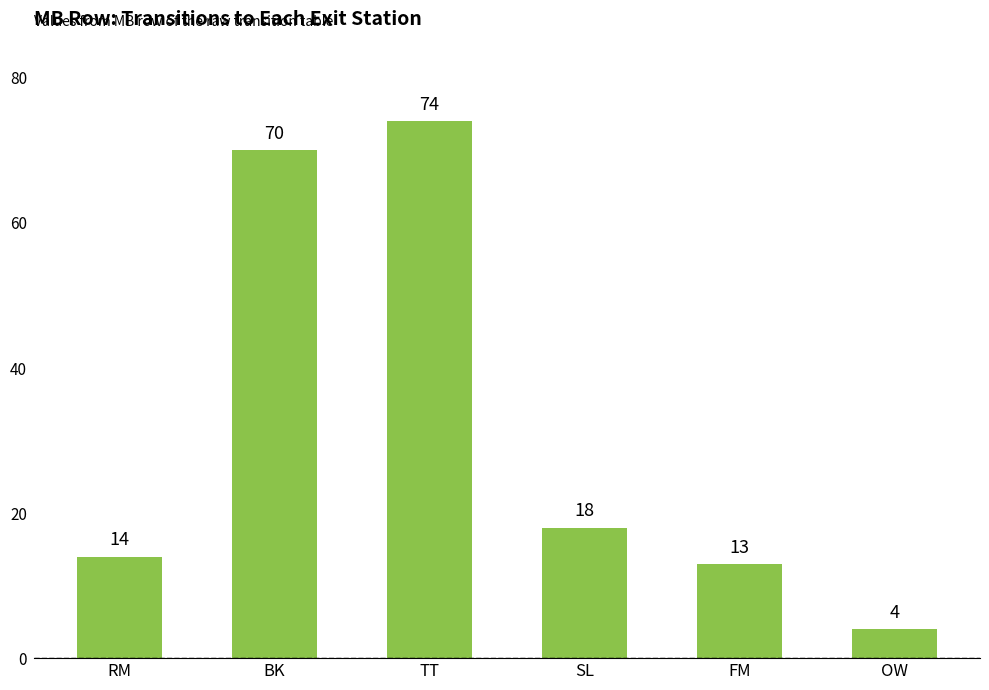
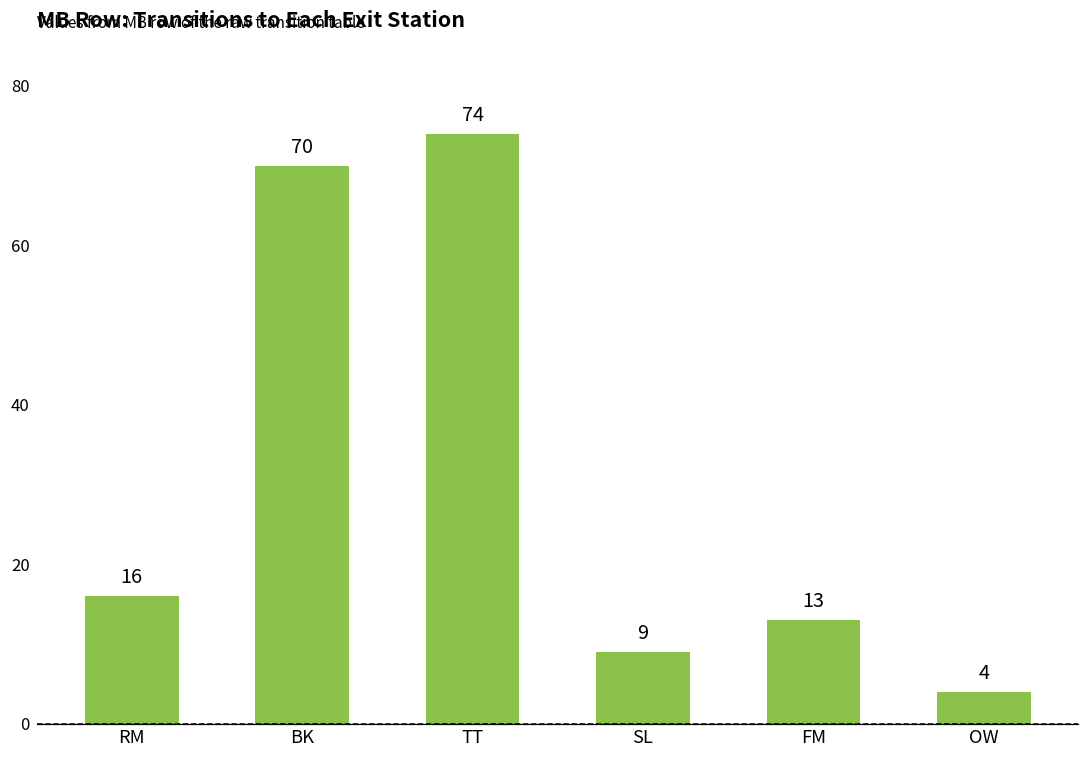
RM: 14 -> 16
SL: 18 -> 9
